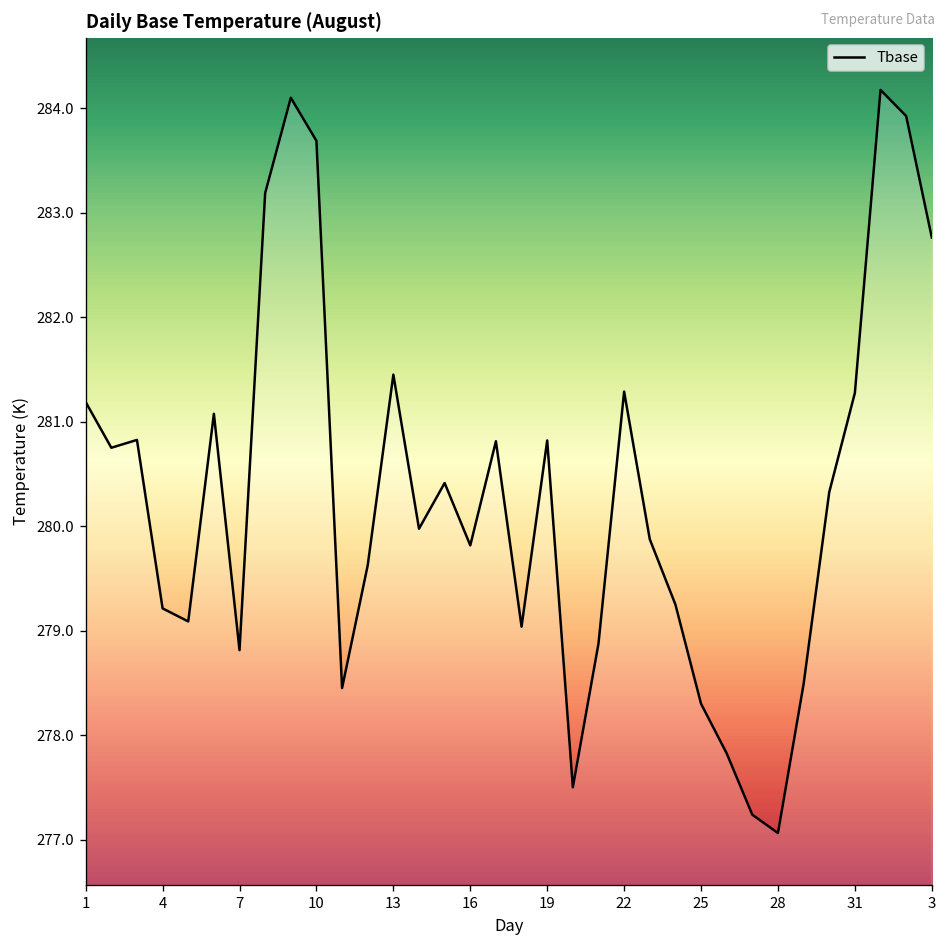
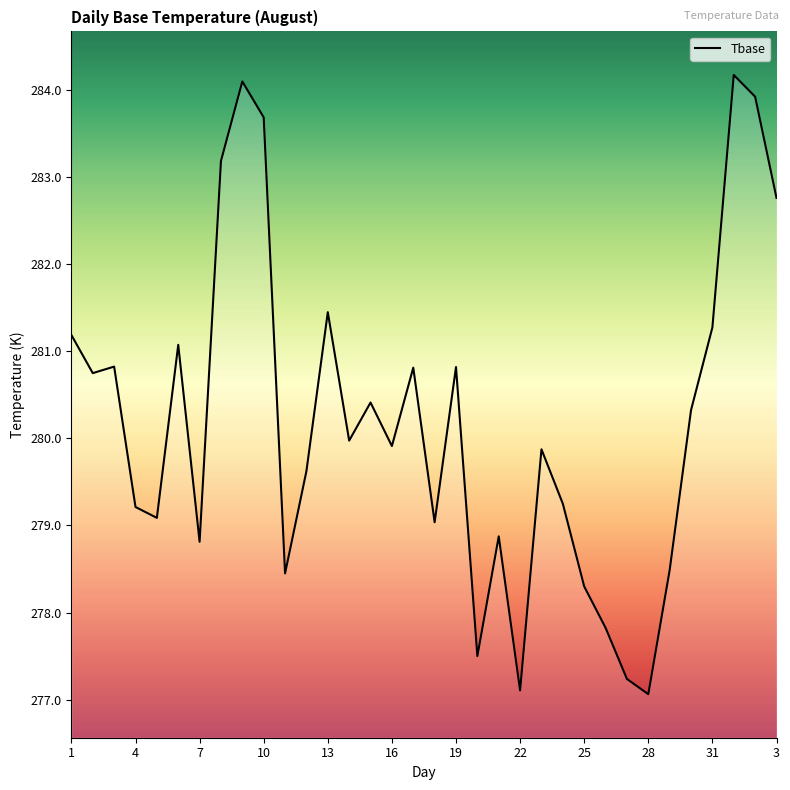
16: 279.8 -> 279.9
22: 281.3 -> 277.1
